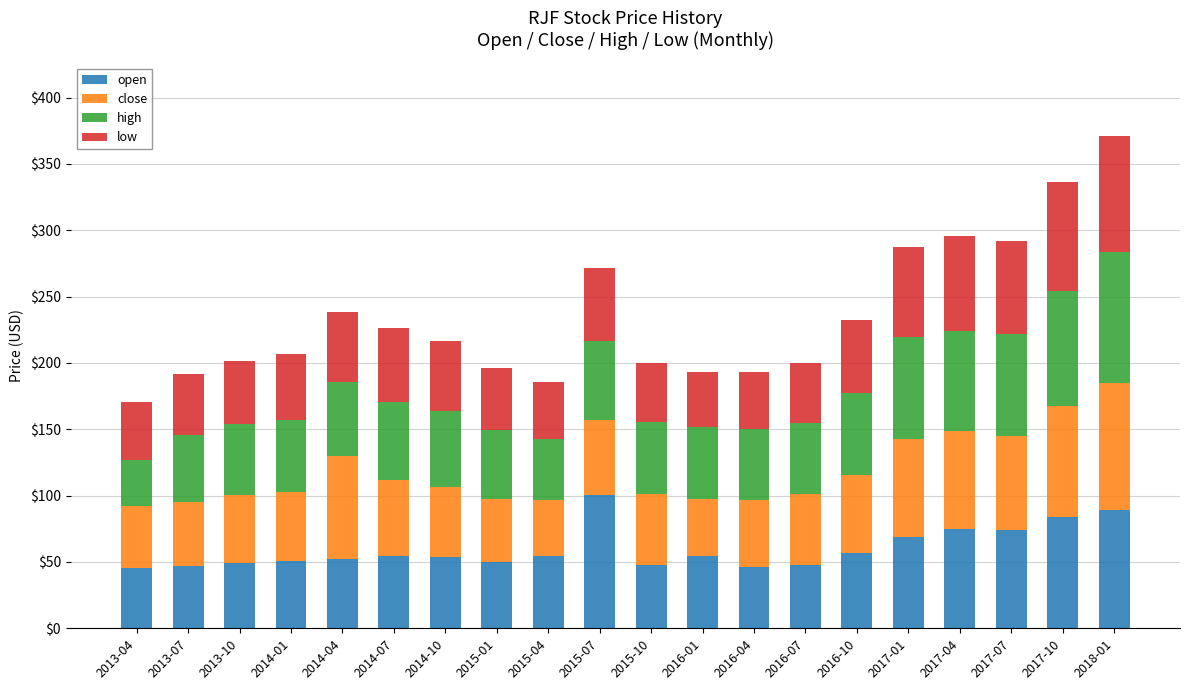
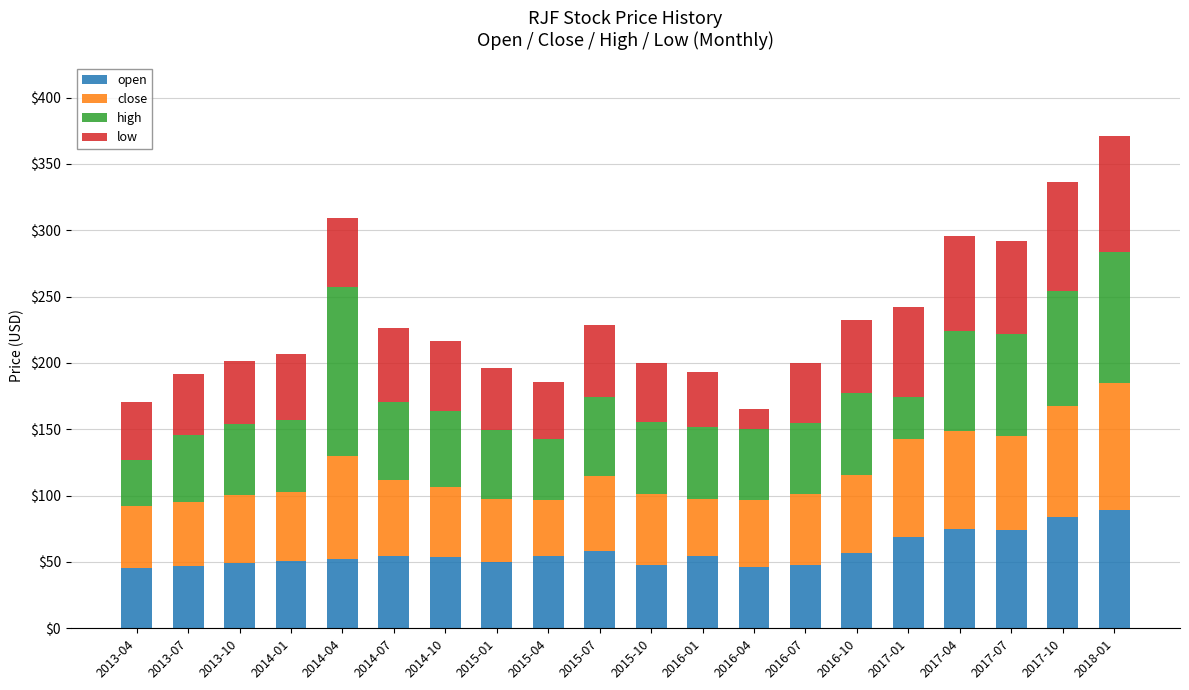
high, 2014-04: $55 -> $127
open, 2015-07: $100 -> $58
low, 2016-04: $43 -> $15
high, 2017-01: $76 -> $32
